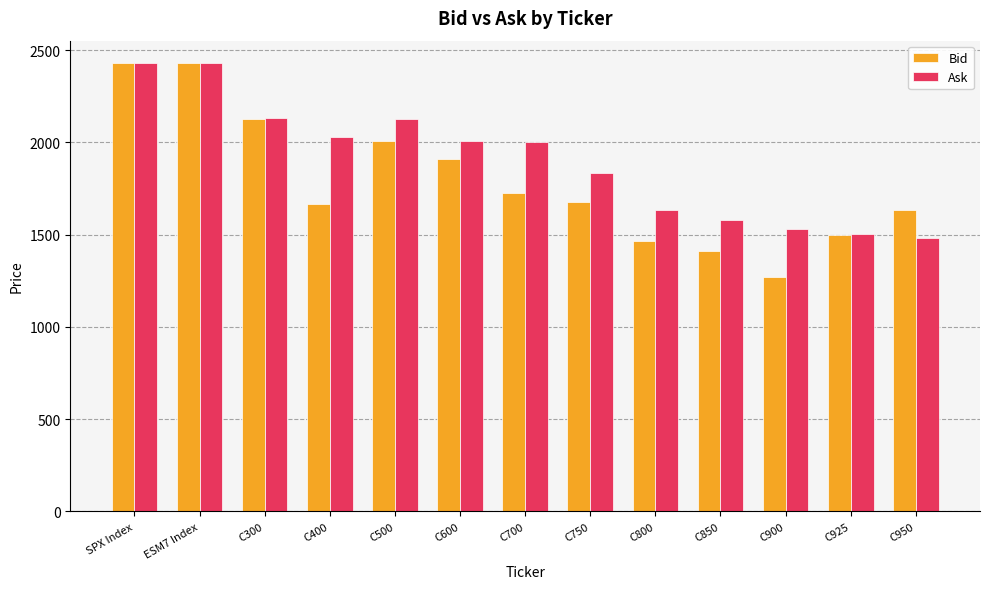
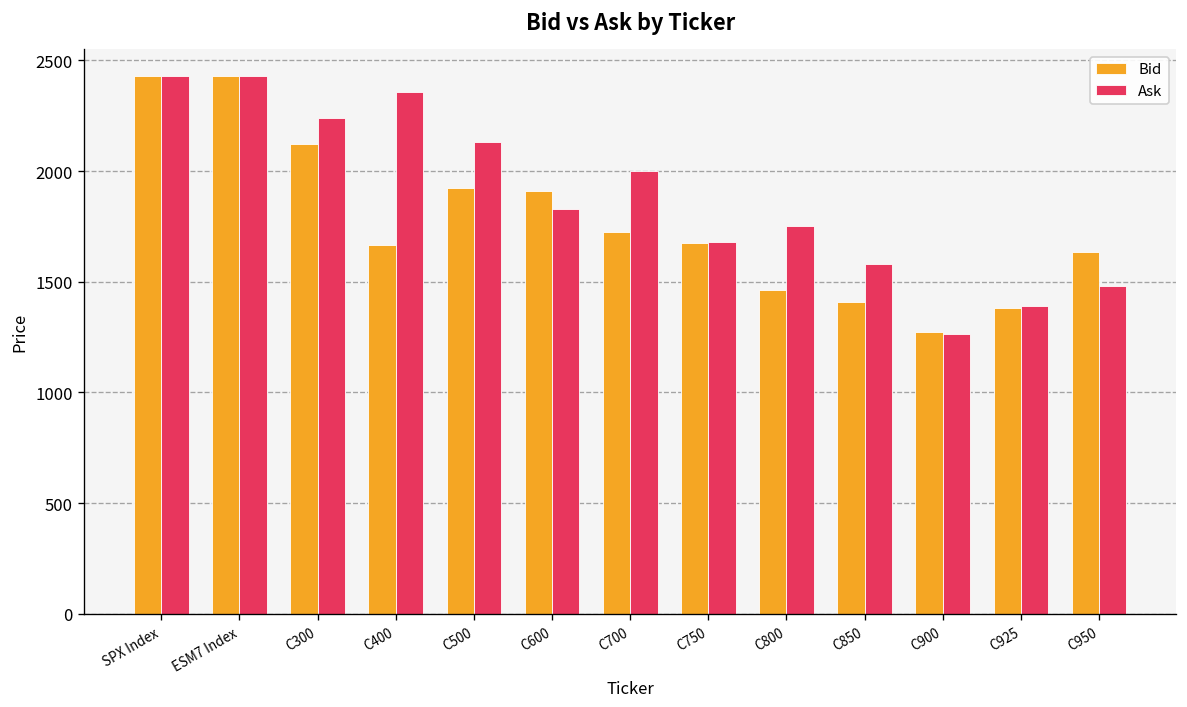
Ask, C300: 2130 -> 2240
Ask, C400: 2030 -> 2360
Bid, C500: 2010 -> 1920
Ask, C600: 2010 -> 1830
Ask, C750: 1830 -> 1680
Ask, C800: 1630 -> 1750
Ask, C900: 1530 -> 1260
Bid, C925: 1500 -> 1380
Ask, C925: 1510 -> 1390
